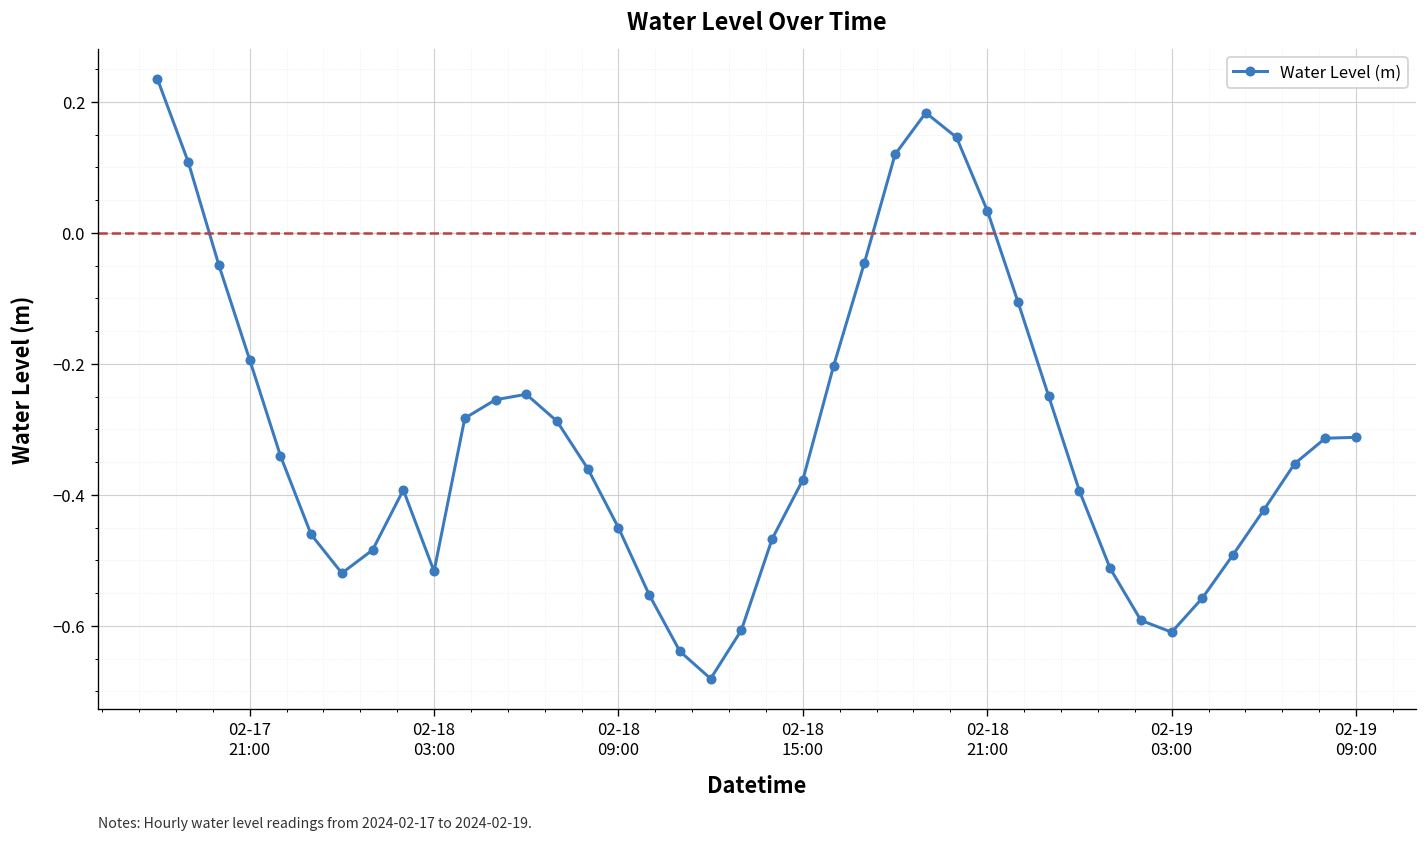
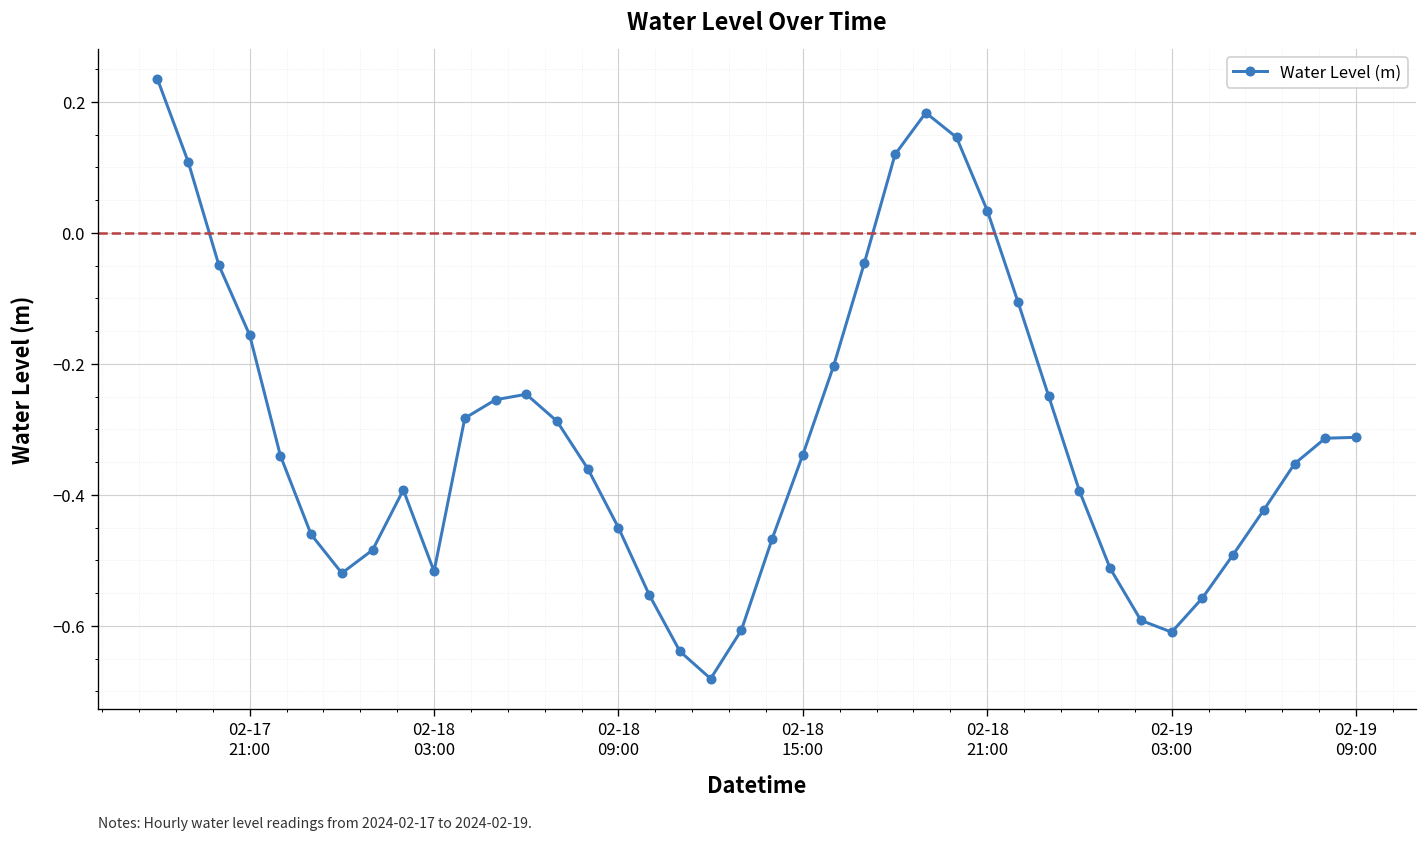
02-17 21:00: -0.19 -> -0.16
02-18 15:00: -0.38 -> -0.34
